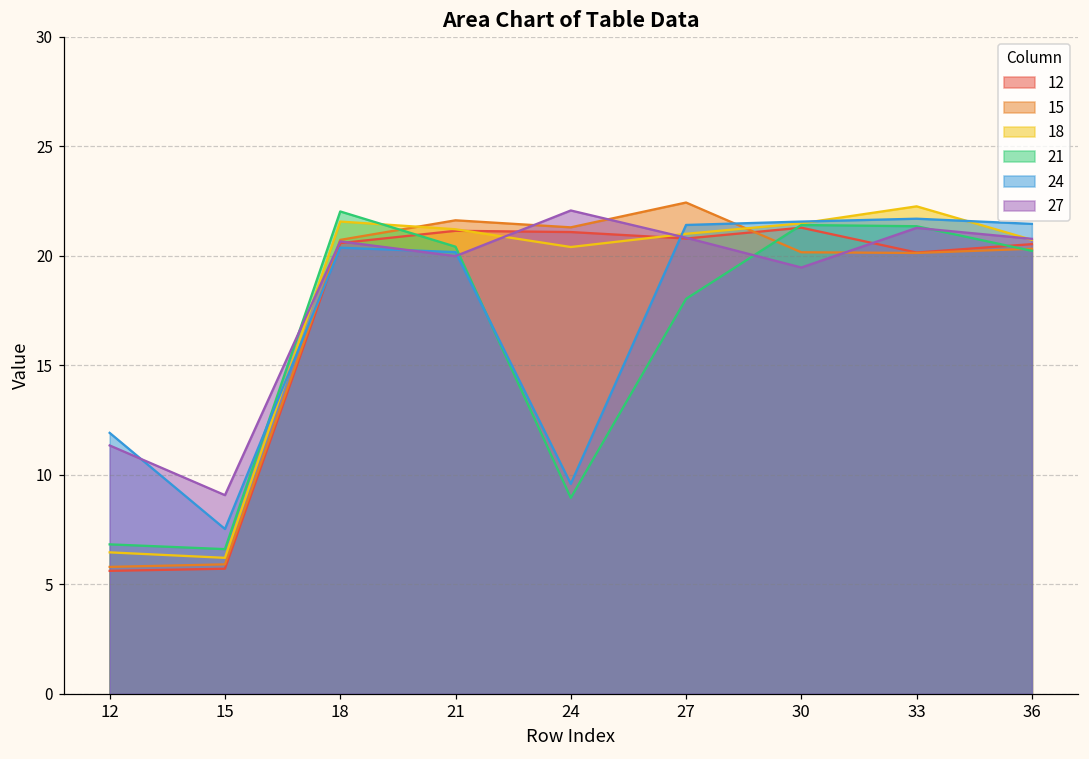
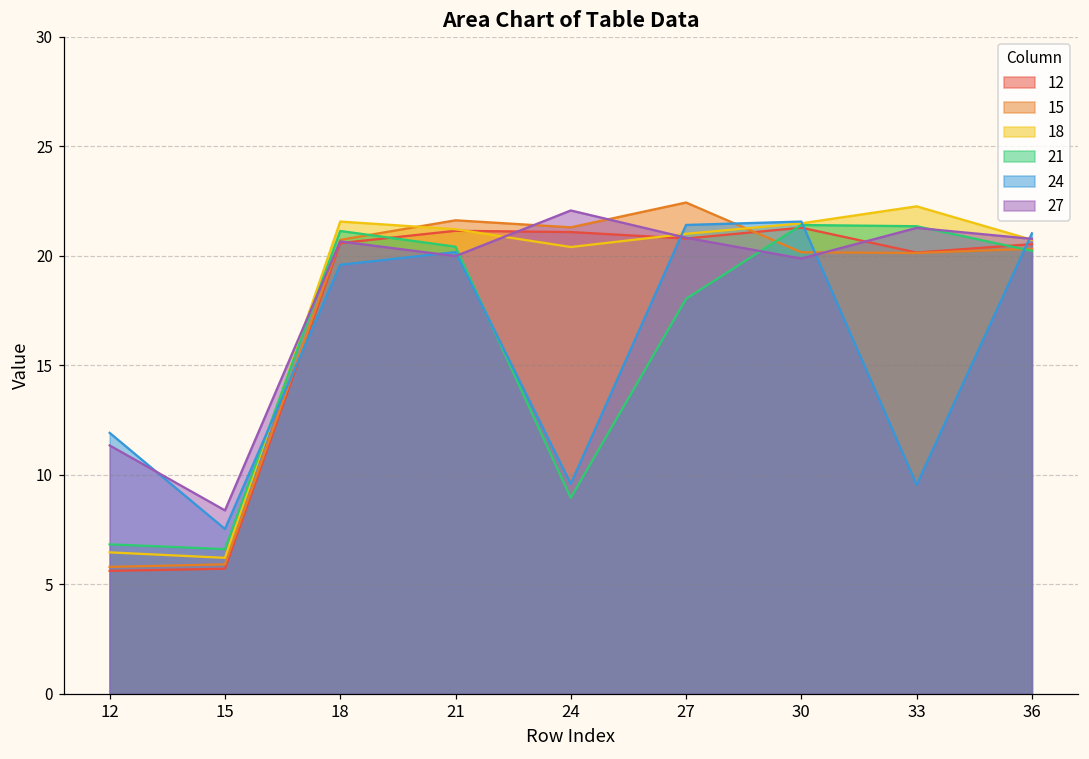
27, 15: 9.1 -> 8.4
21, 18: 22.0 -> 21.1
24, 18: 20.4 -> 19.6
27, 30: 19.5 -> 19.9
24, 33: 21.7 -> 9.5
24, 36: 21.5 -> 21.0
